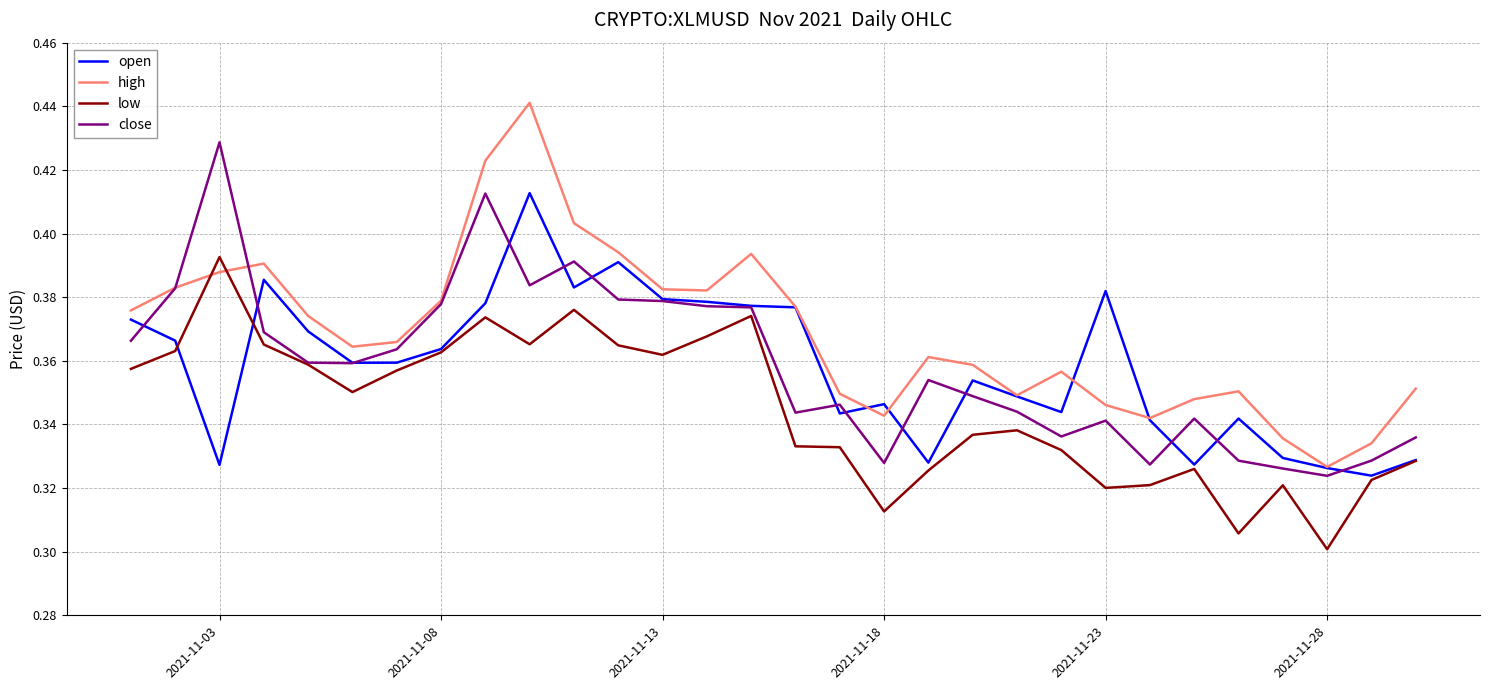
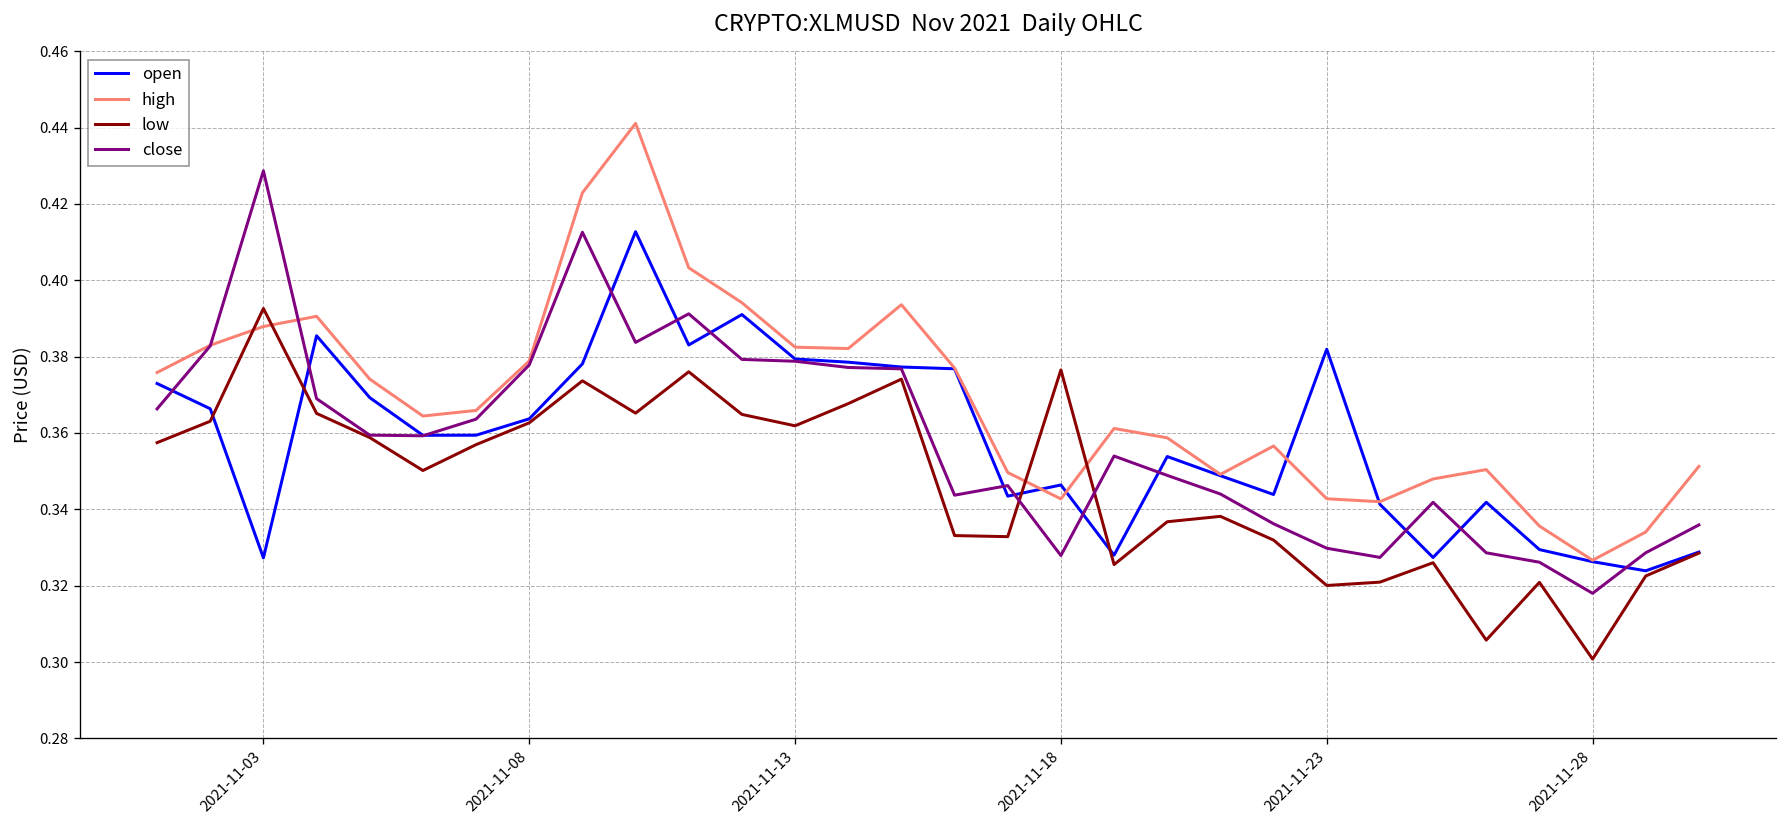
low, 2021-11-18: 0.313 -> 0.377
high, 2021-11-23: 0.346 -> 0.343
close, 2021-11-23: 0.341 -> 0.330
close, 2021-11-28: 0.324 -> 0.318
